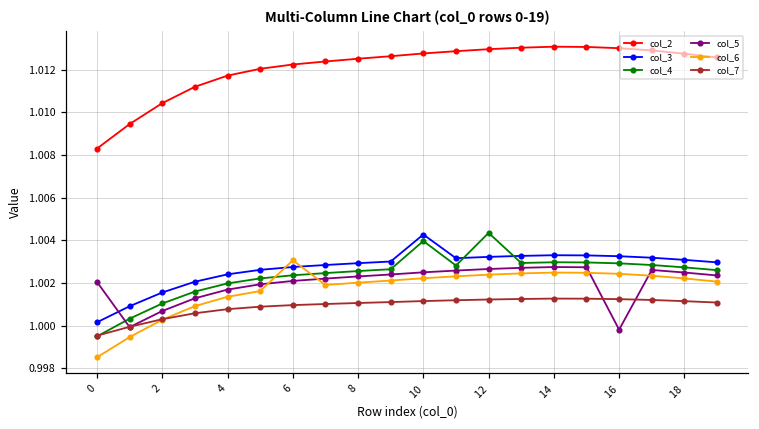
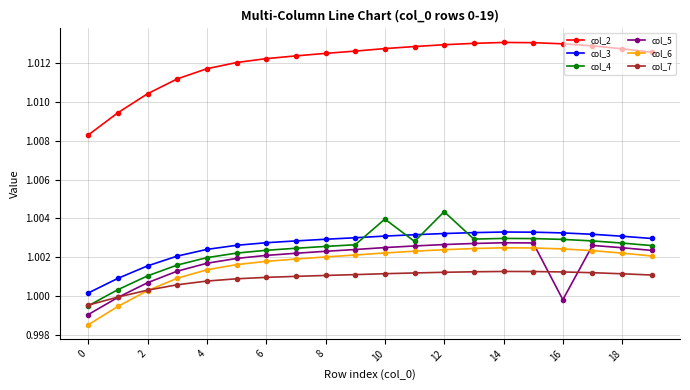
col_5, 0: 1.0020 -> 0.9990
col_6, 6: 1.0031 -> 1.0018
col_3, 10: 1.0043 -> 1.0031
